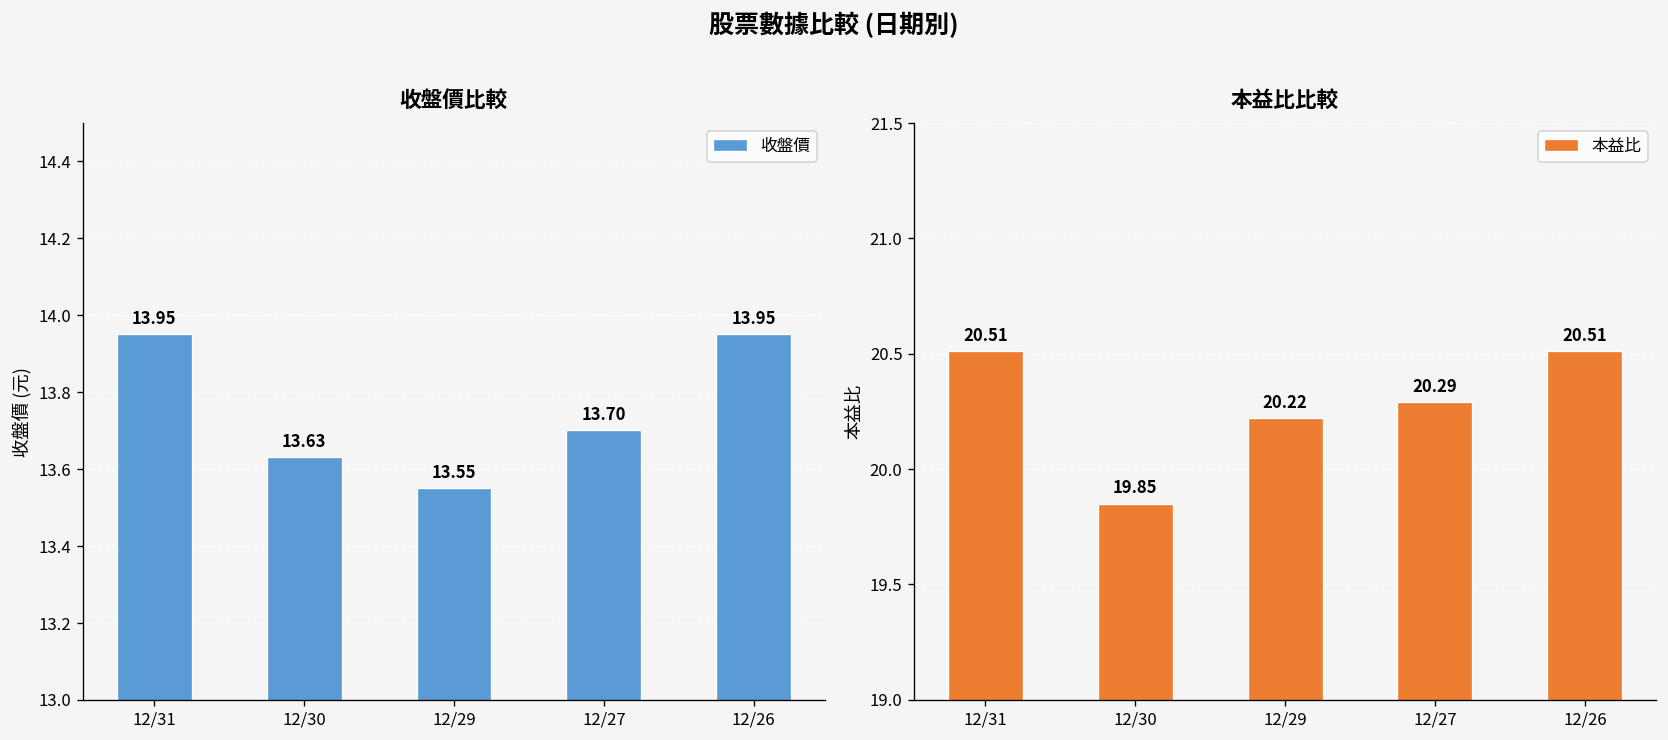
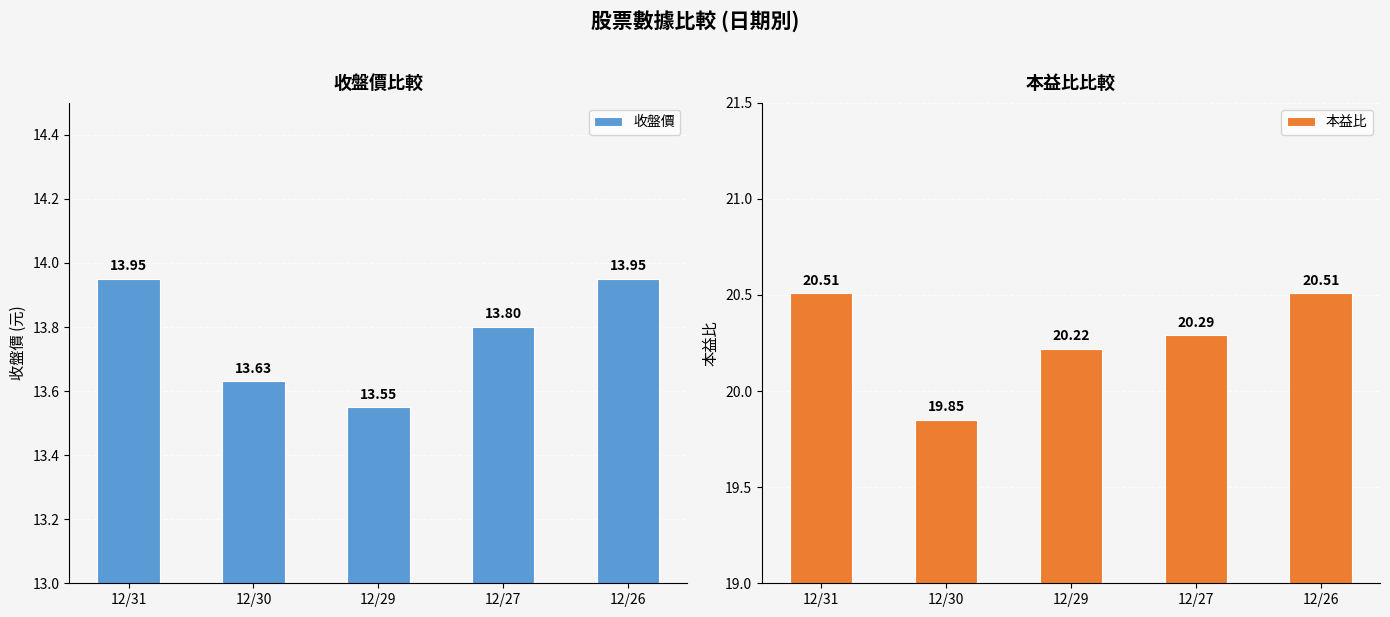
收盤價比較, 12/27: 13.70 -> 13.80
